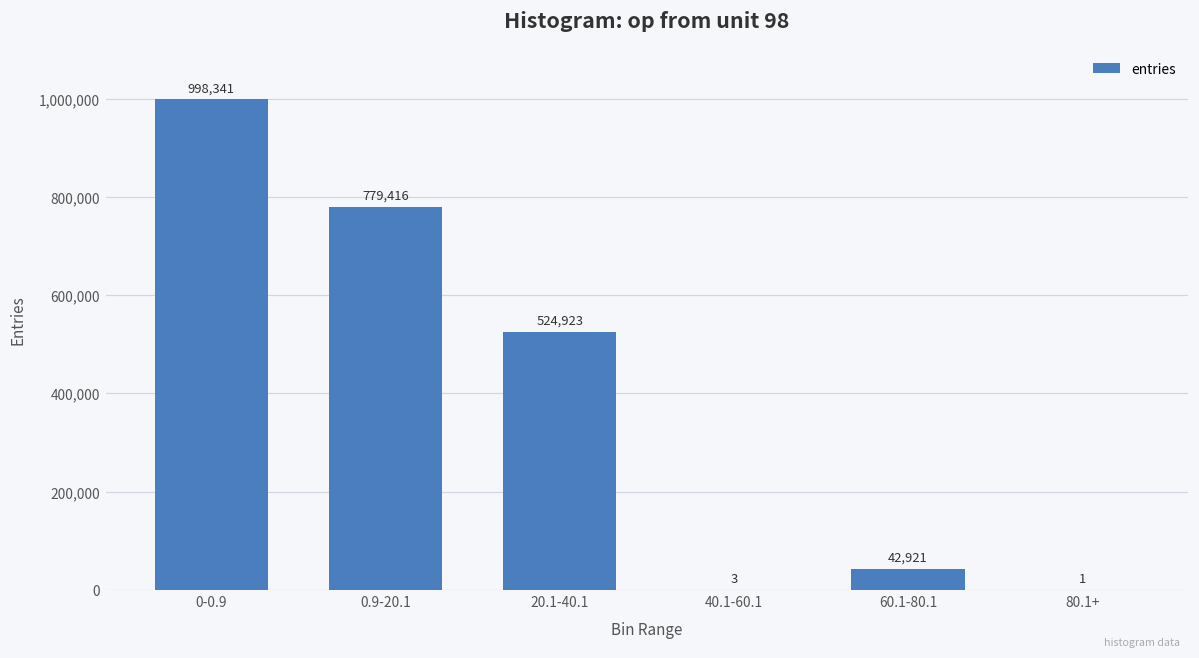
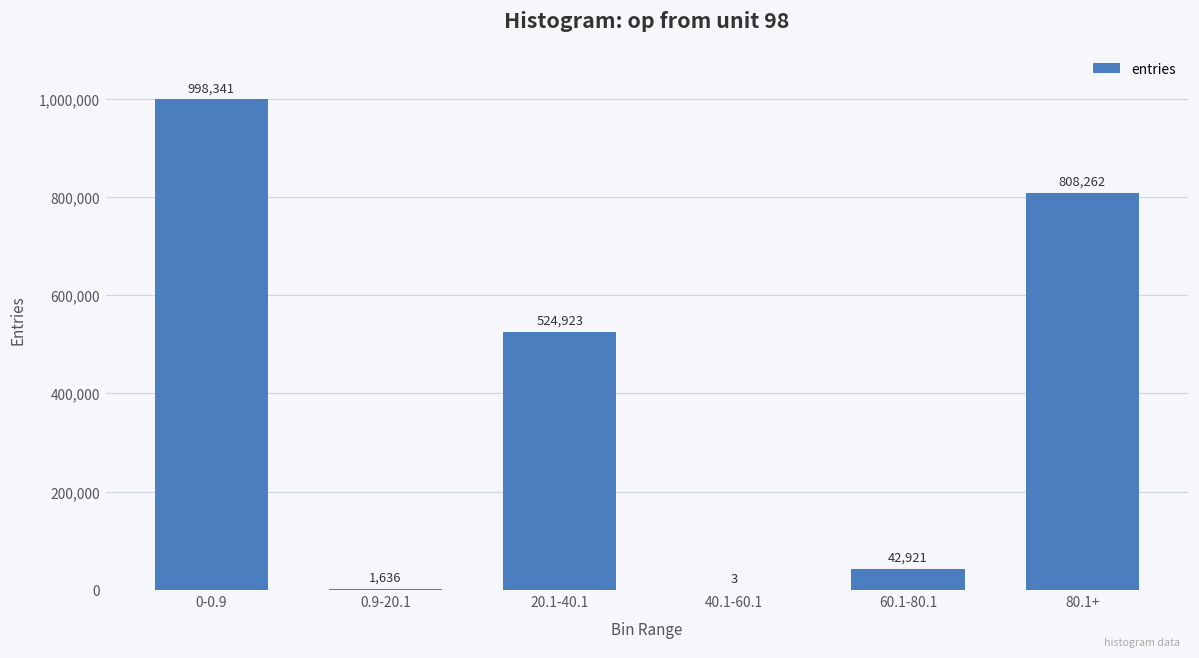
0.9-20.1: 779,416 -> 1,636
80.1+: 1 -> 808,262
